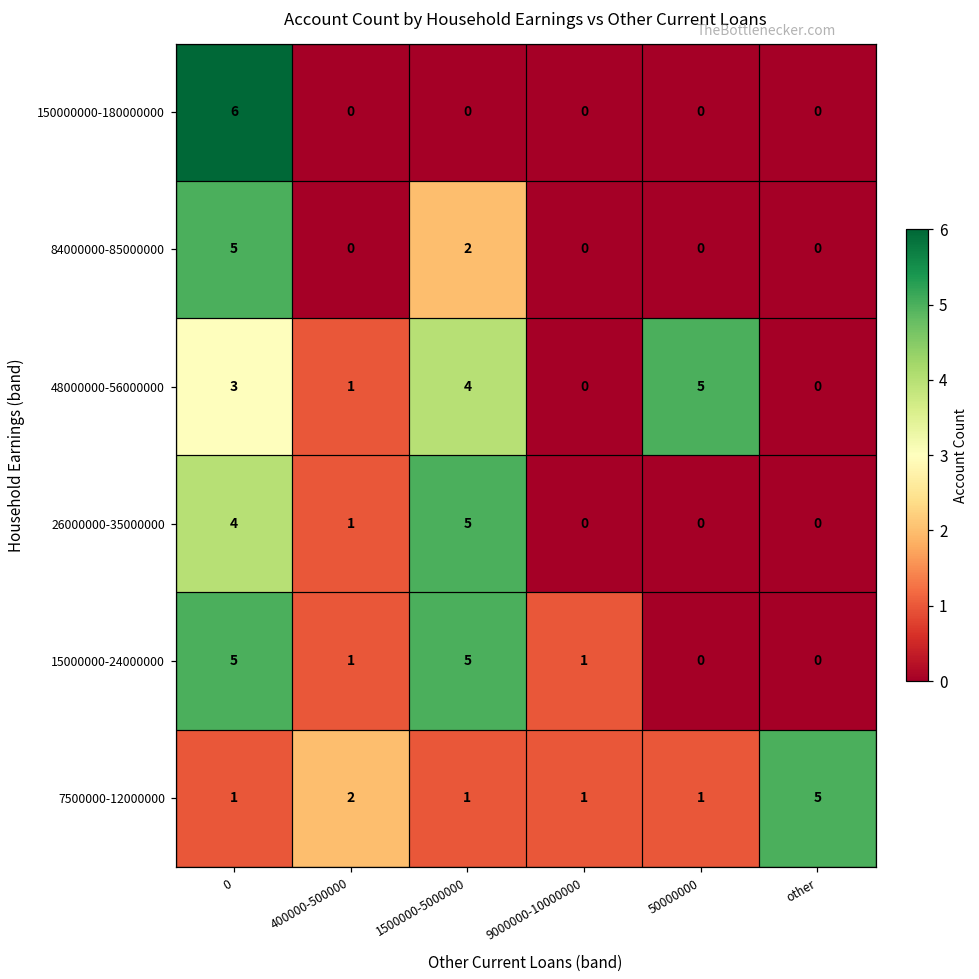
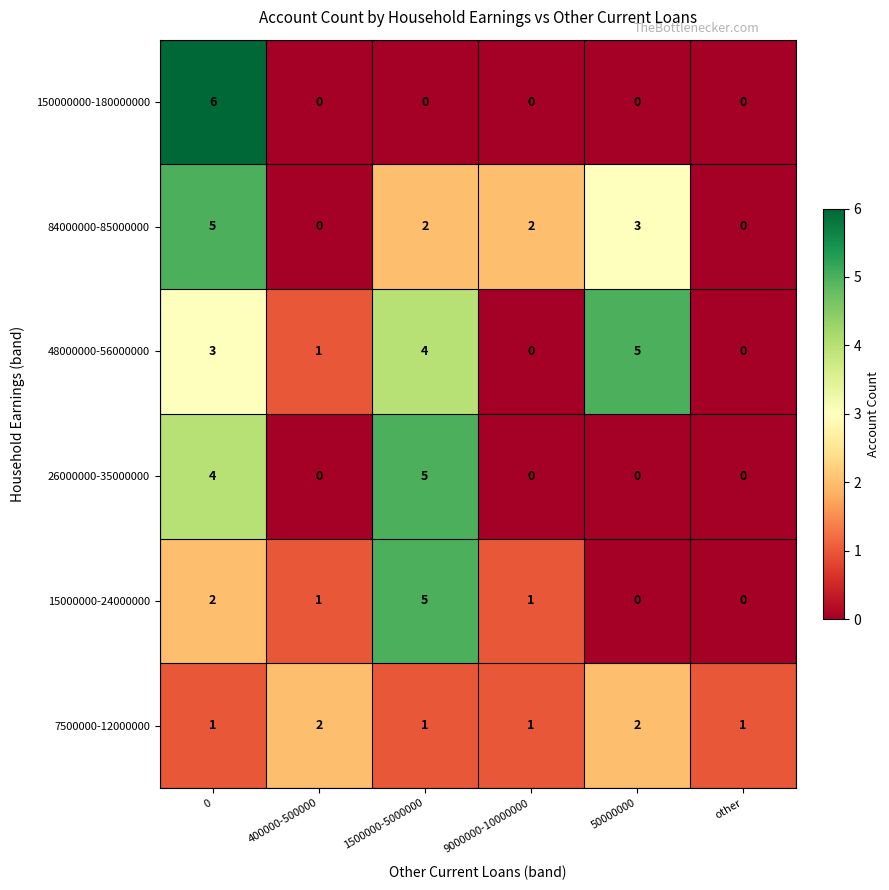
84000000-85000000, 9000000-10000000: 0 -> 2
84000000-85000000, 50000000: 0 -> 3
26000000-35000000, 400000-500000: 1 -> 0
15000000-24000000, 0: 5 -> 2
7500000-12000000, 50000000: 1 -> 2
7500000-12000000, other: 5 -> 1
